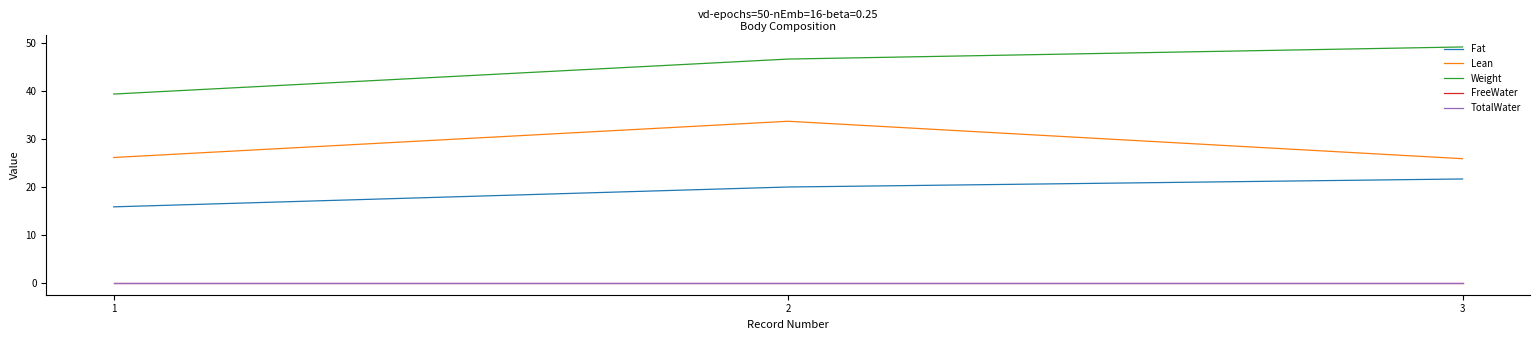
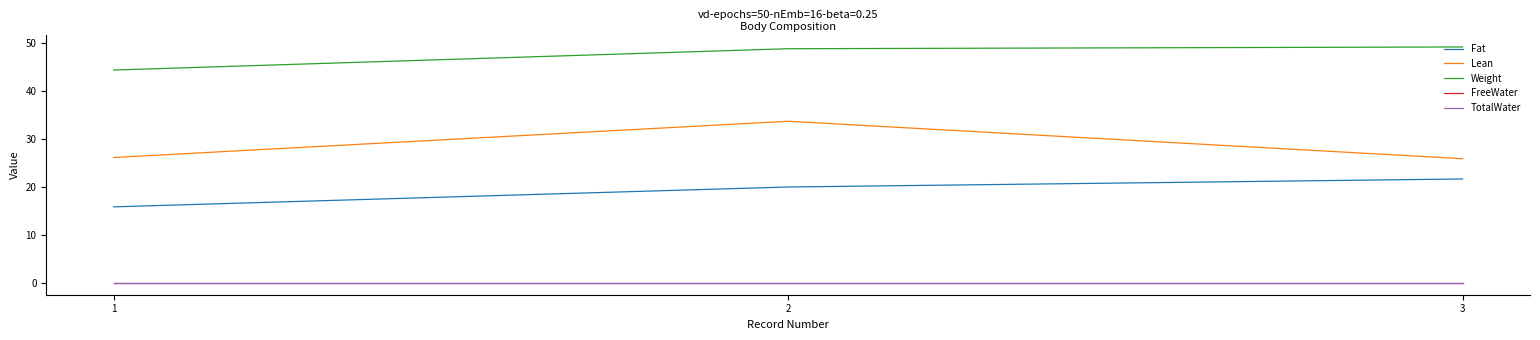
Weight, 1: 39 -> 44
Weight, 2: 47 -> 49
